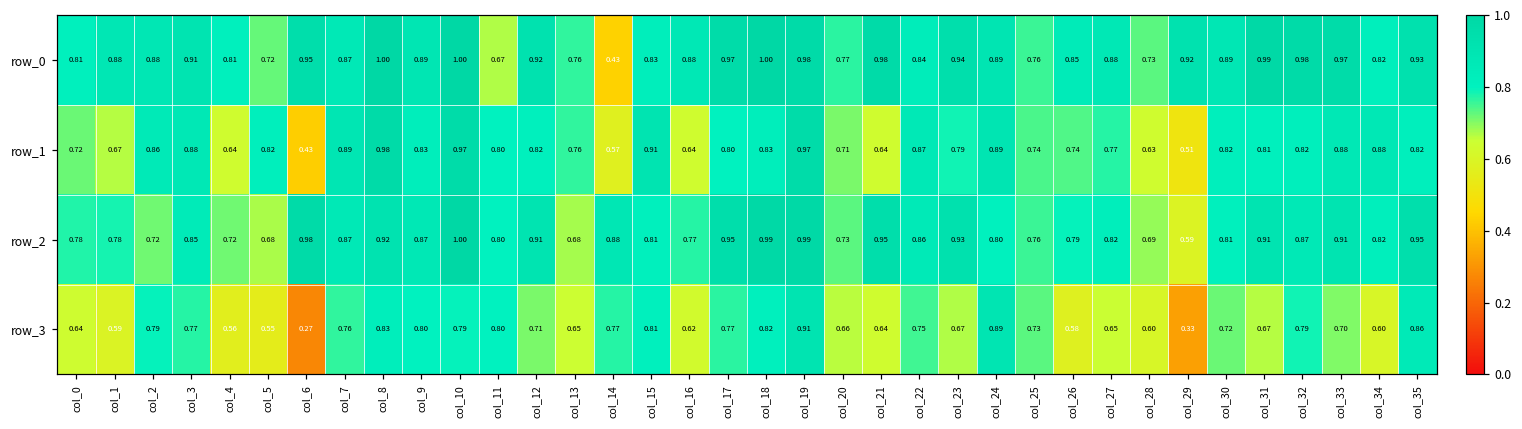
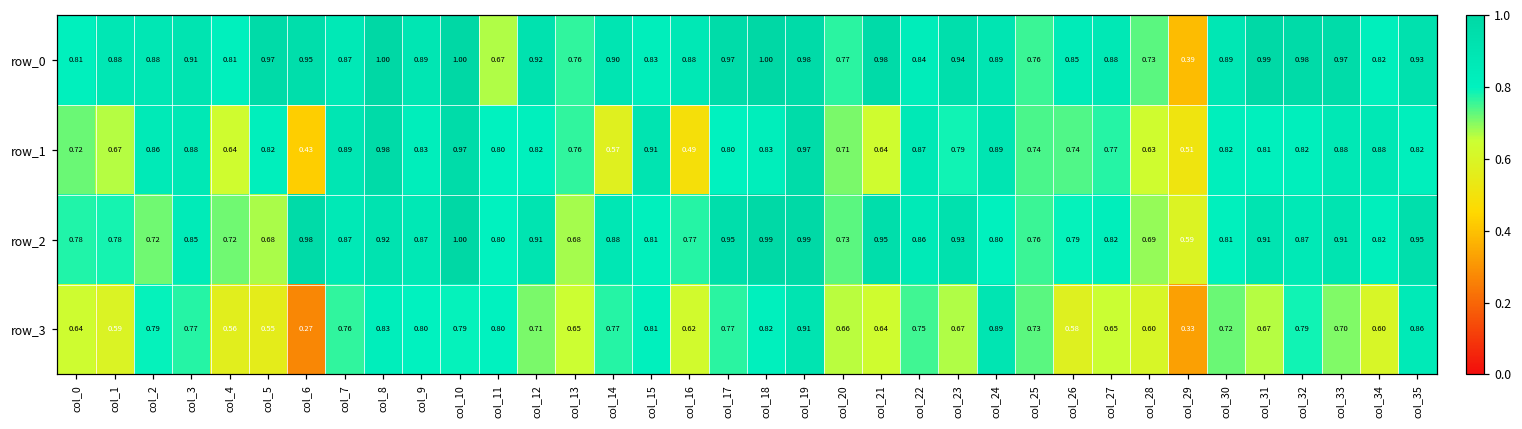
row_0, col_5: 0.72 -> 0.97
row_0, col_14: 0.43 -> 0.90
row_0, col_29: 0.92 -> 0.39
row_1, col_16: 0.64 -> 0.49
